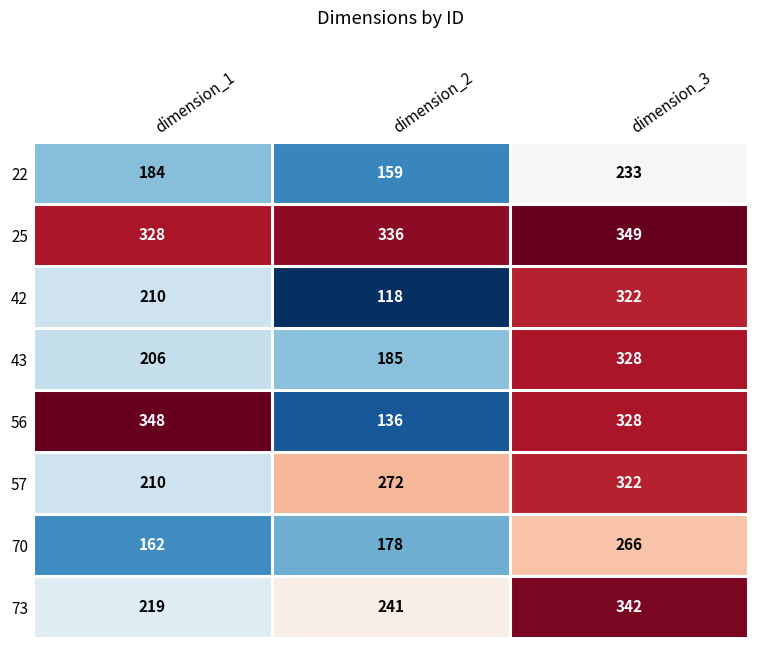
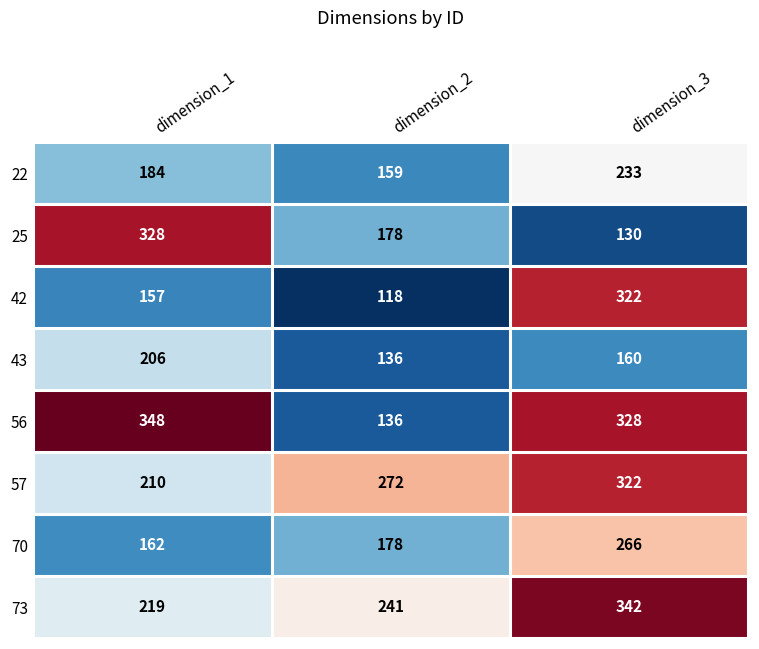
25, dimension_2: 336 -> 178
25, dimension_3: 349 -> 130
42, dimension_1: 210 -> 157
43, dimension_2: 185 -> 136
43, dimension_3: 328 -> 160
